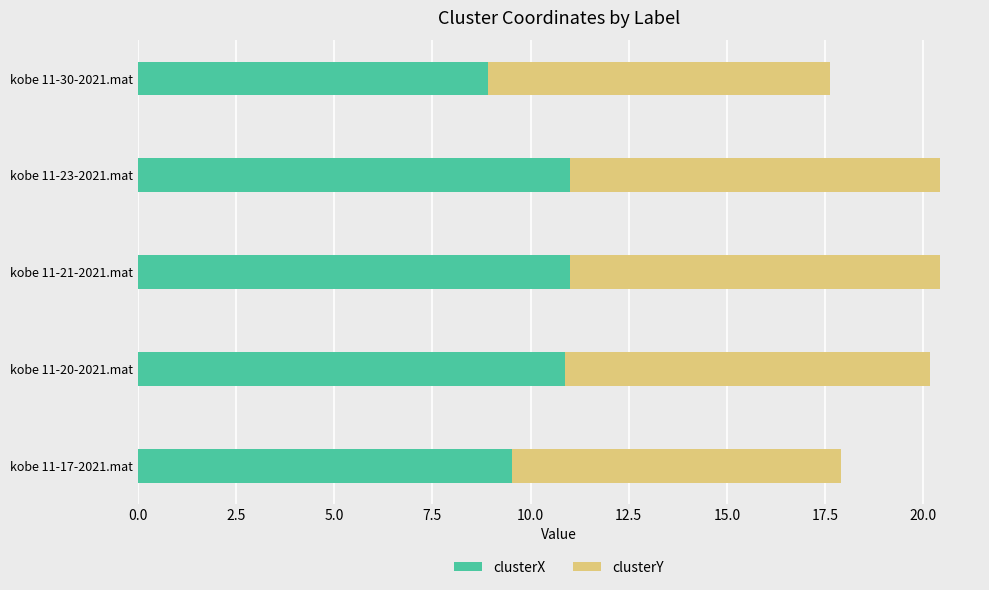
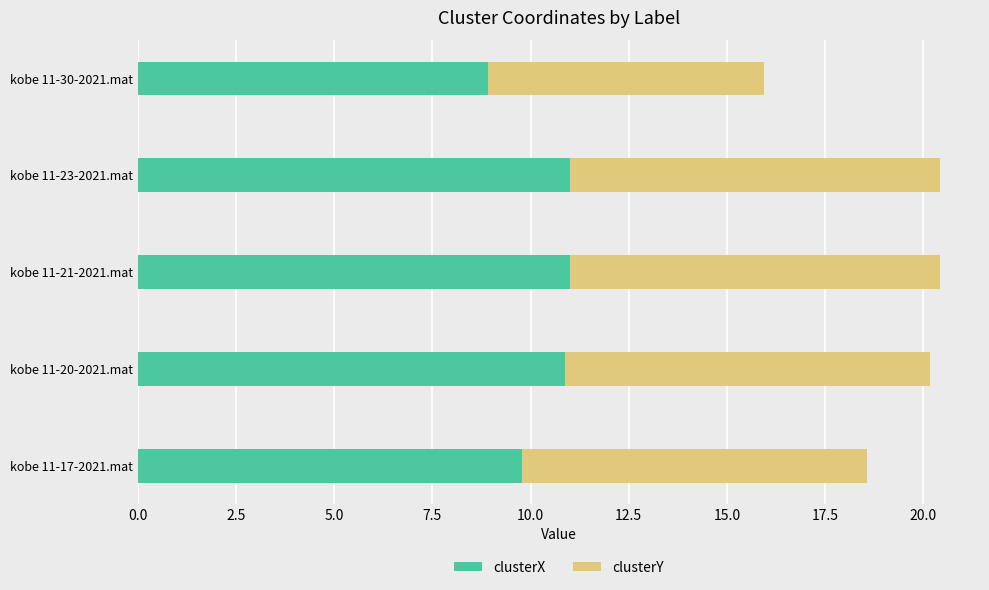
clusterY, kobe 11-30-2021.mat: 8.7 -> 7.0
clusterX, kobe 11-17-2021.mat: 9.5 -> 9.8
clusterY, kobe 11-17-2021.mat: 8.4 -> 8.8
